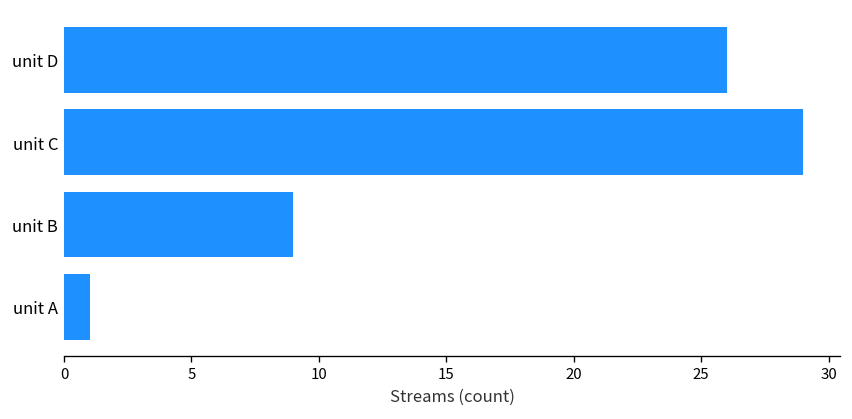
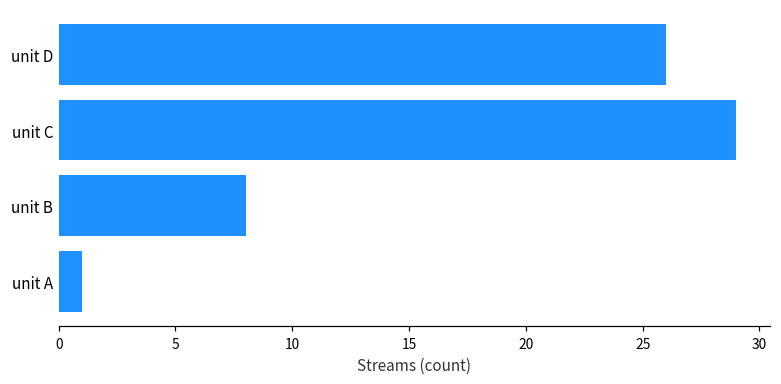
unit B: 9 -> 8
